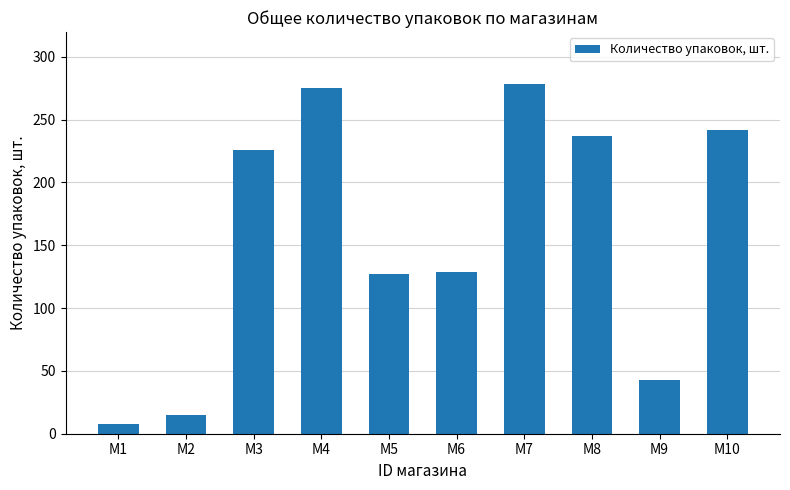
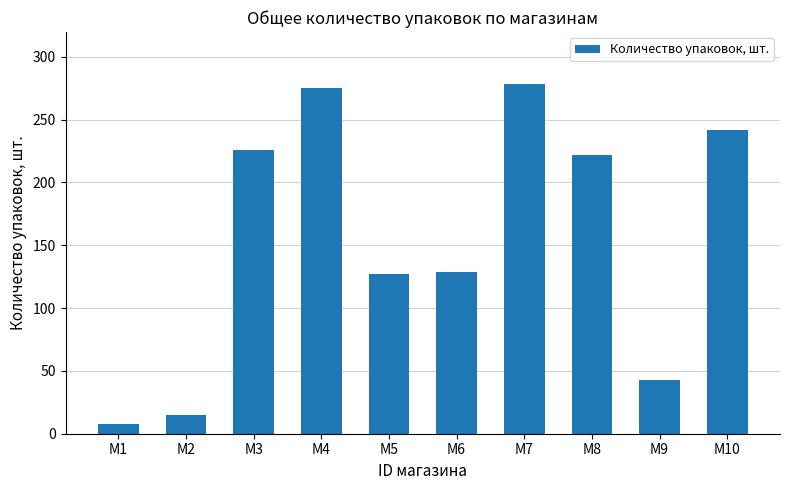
M8: 237 -> 222
